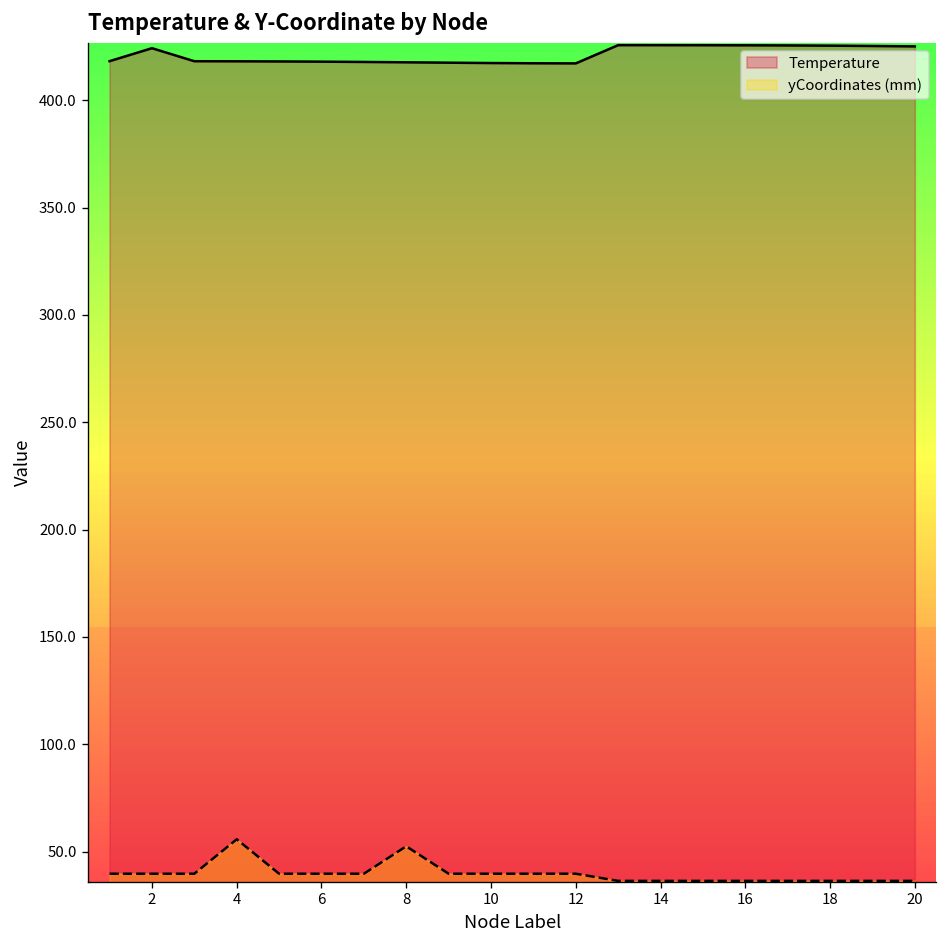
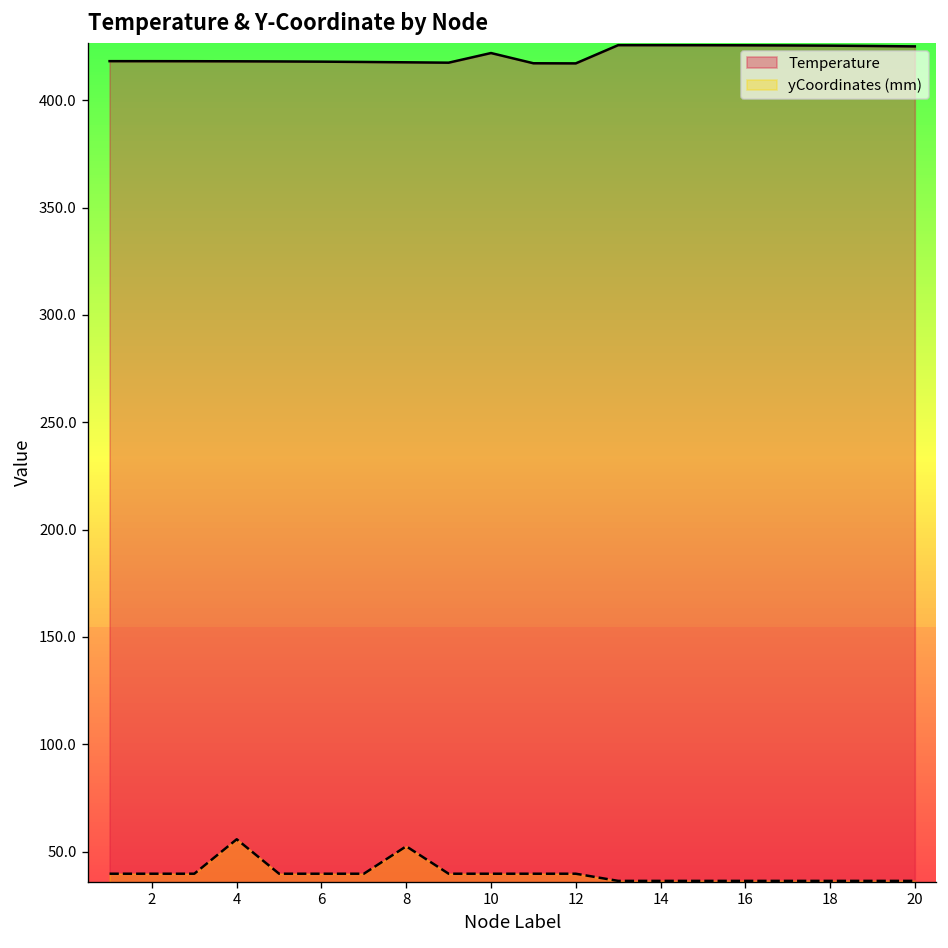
Temperature, 2: 424 -> 418
Temperature, 10: 417 -> 422
